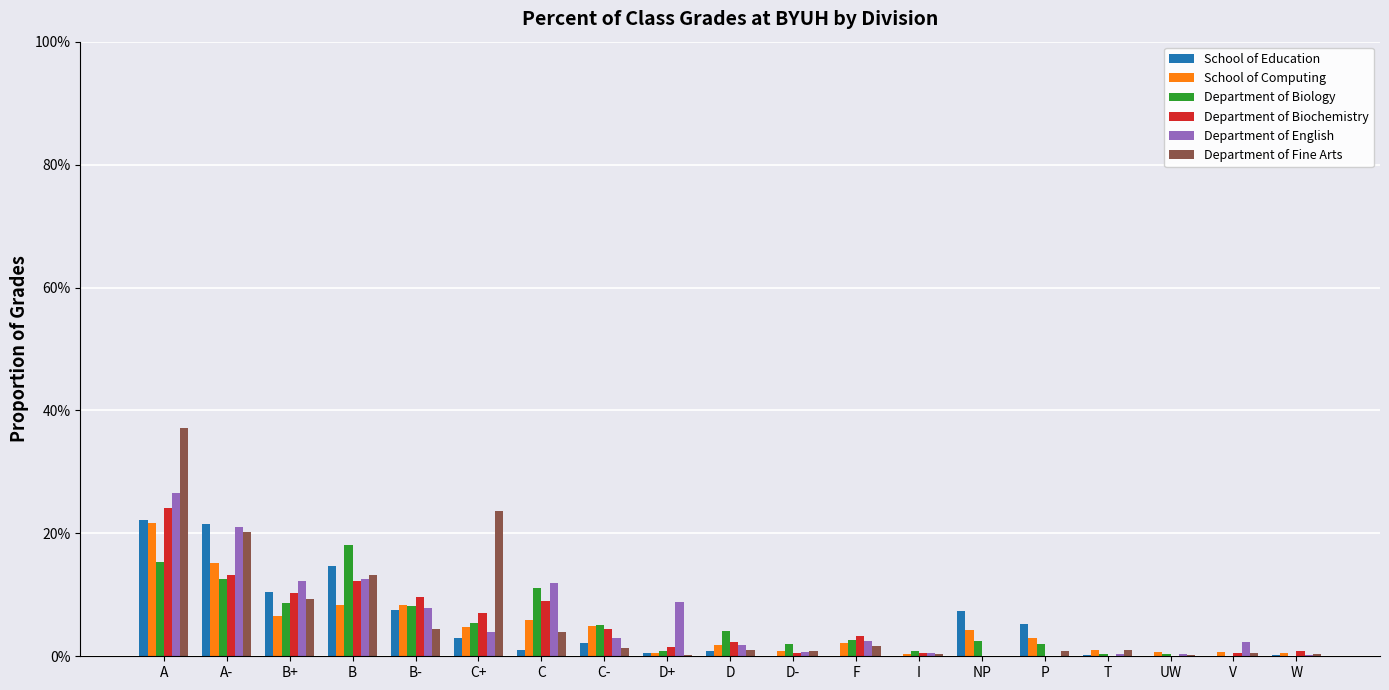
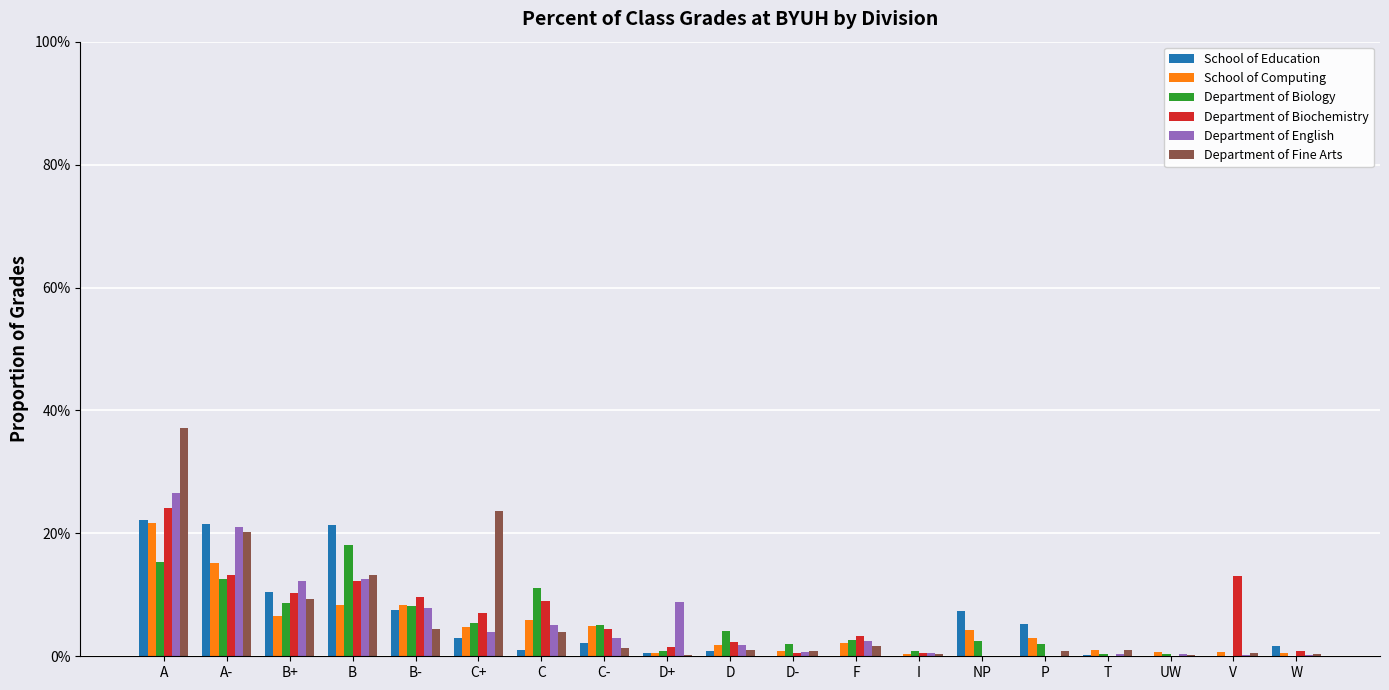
School of Education, B: 15% -> 21%
Department of English, C: 12% -> 5%
Department of Biochemistry, V: 1% -> 13%
Department of English, V: 2% -> 0%
School of Education, W: 0% -> 2%
